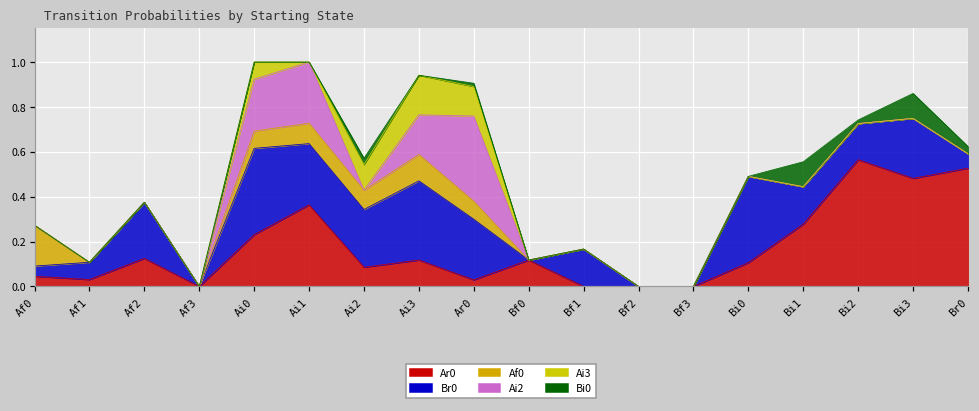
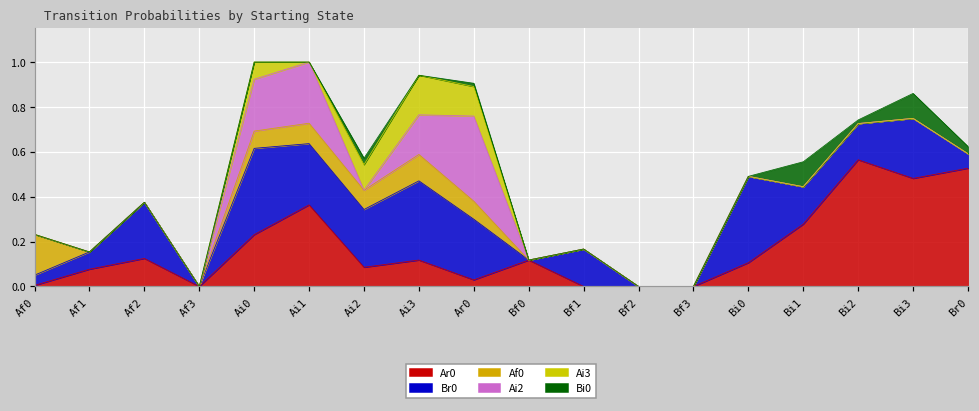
Ar0, Af0: 0.05 -> 0.00
Ar0, Af1: 0.03 -> 0.08
